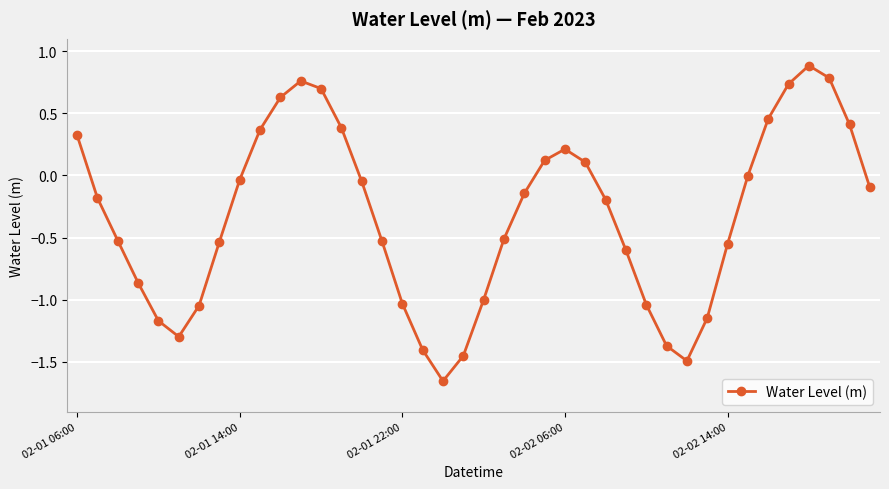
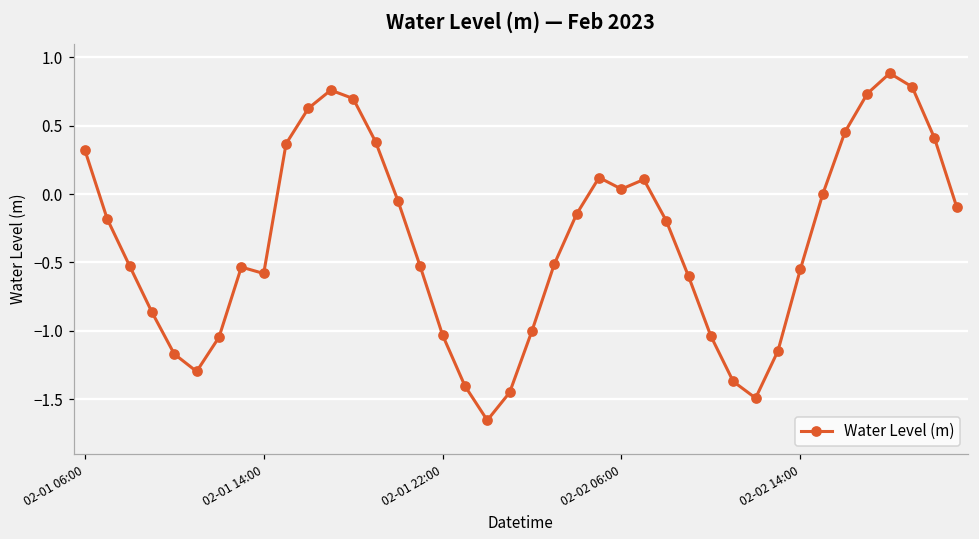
02-01 14:00: -0.03 -> -0.58
02-02 06:00: 0.21 -> 0.04
